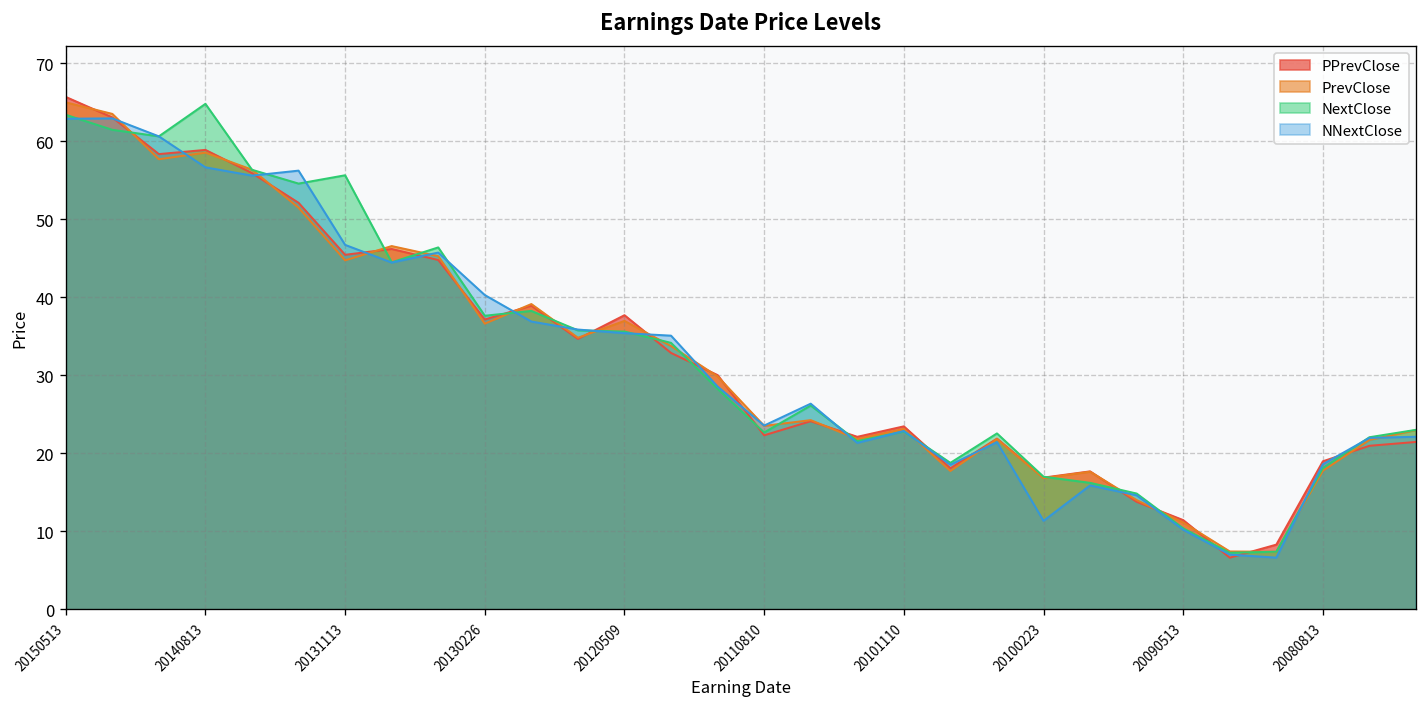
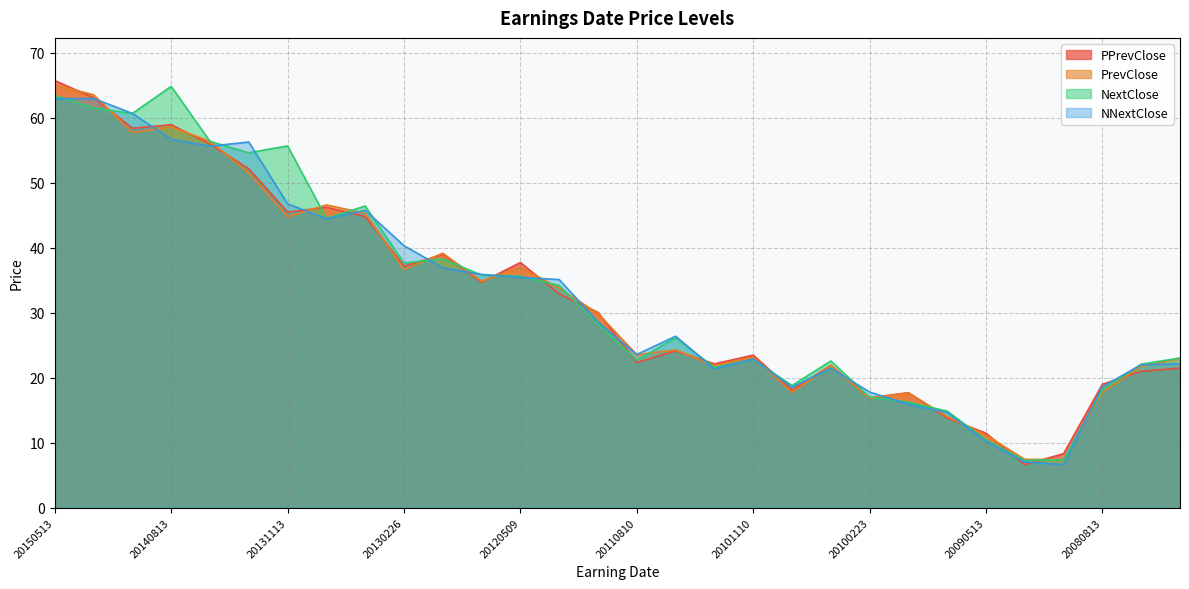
NNextClose, 20100223: 11 -> 18
